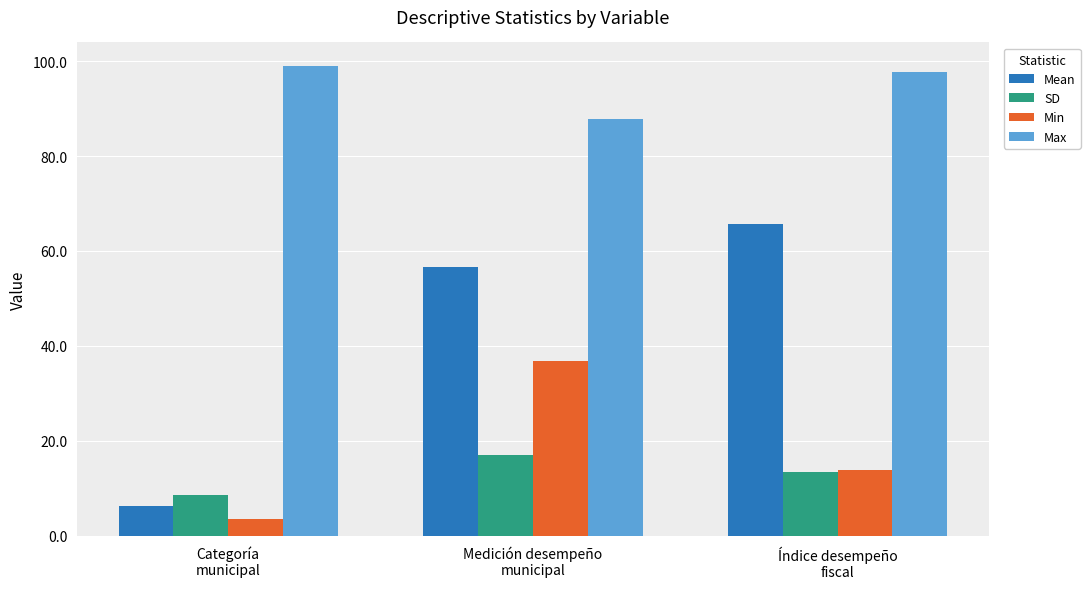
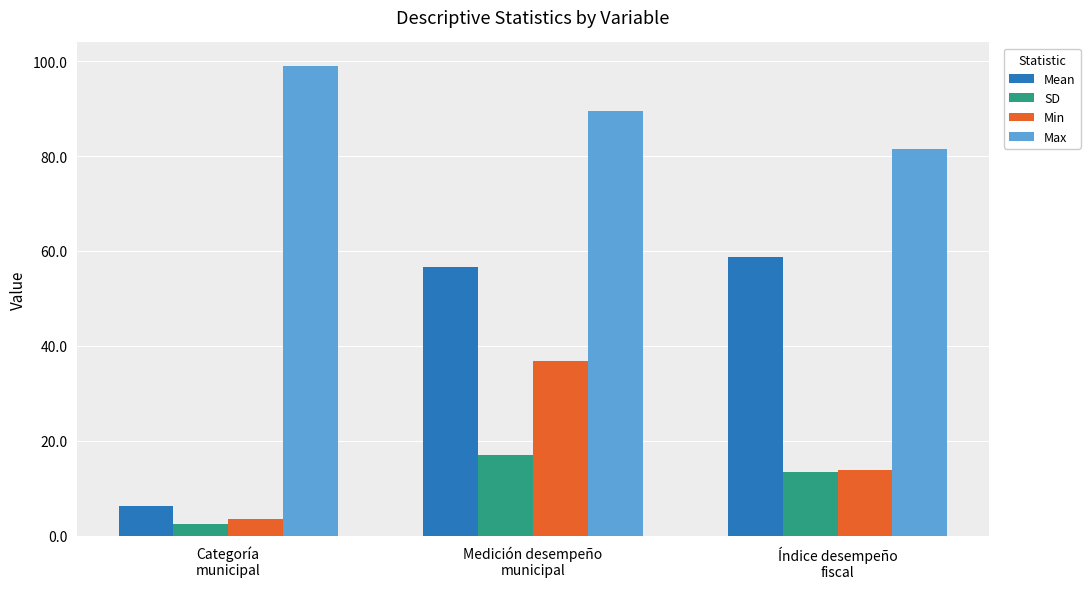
SD, Categoría municipal: 8 -> 2
Max, Medición desempeño municipal: 88 -> 90
Mean, Índice desempeño fiscal: 66 -> 59
Max, Índice desempeño fiscal: 98 -> 81
